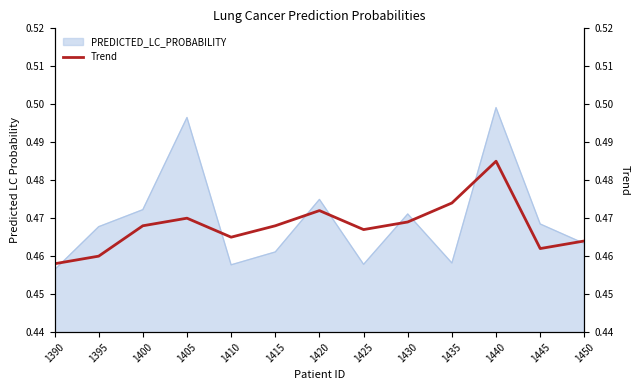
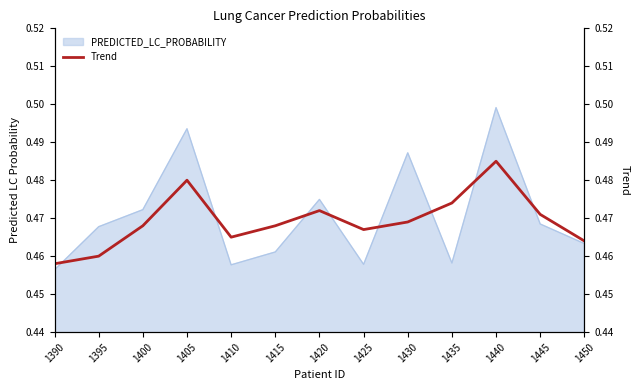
PREDICTED_LC_PROBABILITY, 1405: 0.497 -> 0.494
PREDICTED_LC_PROBABILITY, 1430: 0.471 -> 0.487
Trend, 1405: 0.47 -> 0.48
Trend, 1445: 0.462 -> 0.471
